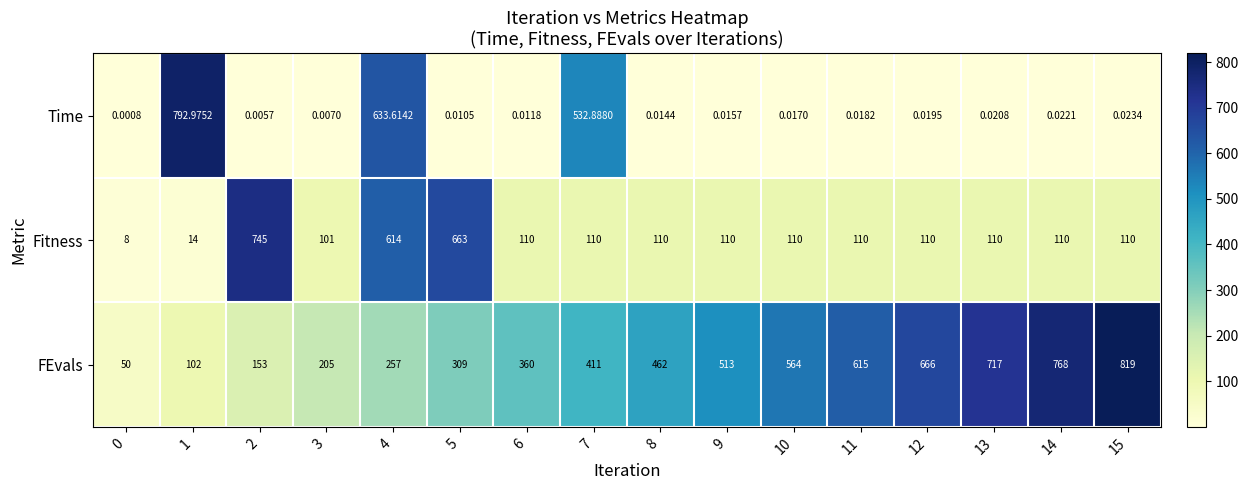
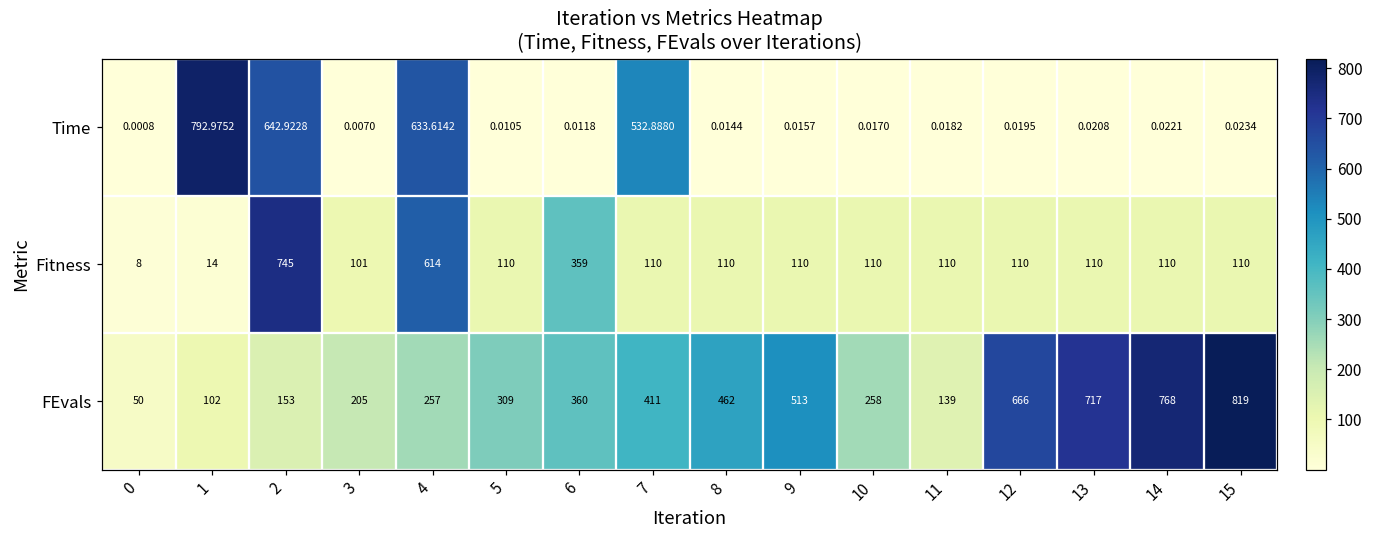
Time, 2: 0.0057 -> 642.9228
Fitness, 5: 663 -> 110
Fitness, 6: 110 -> 359
FEvals, 10: 564 -> 258
FEvals, 11: 615 -> 139
